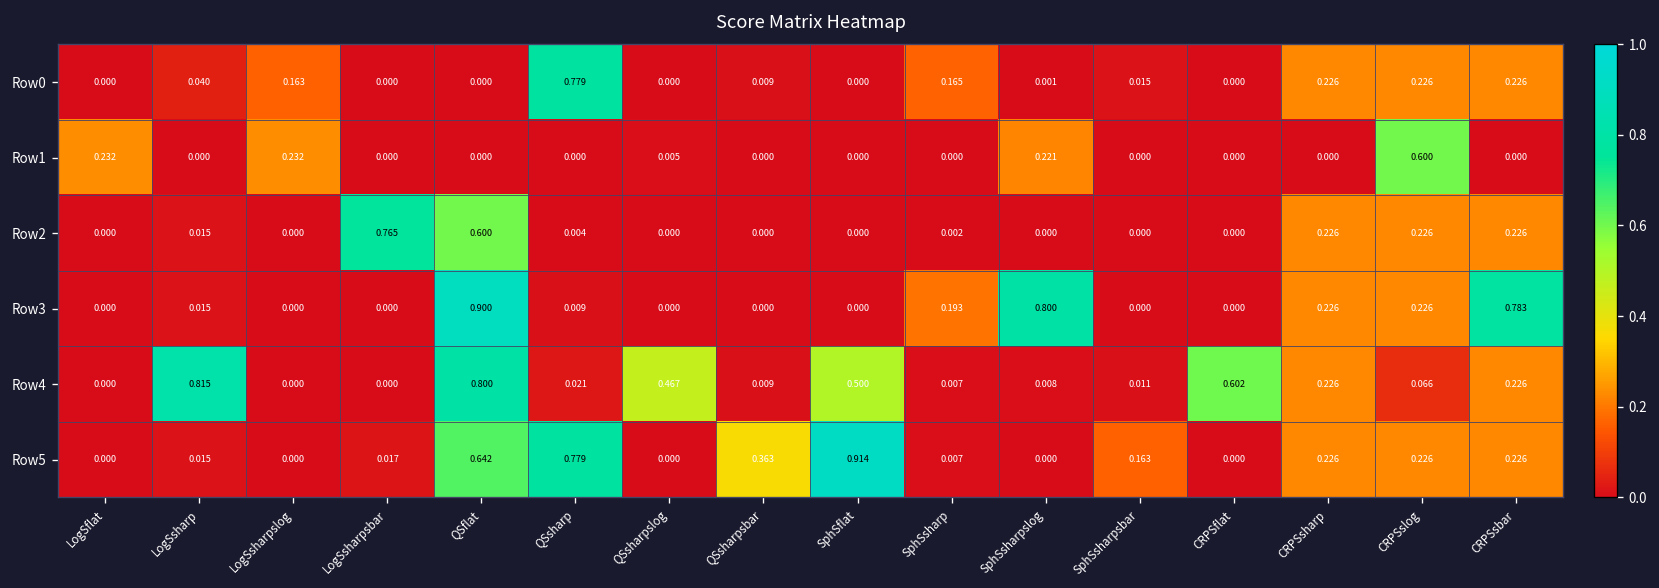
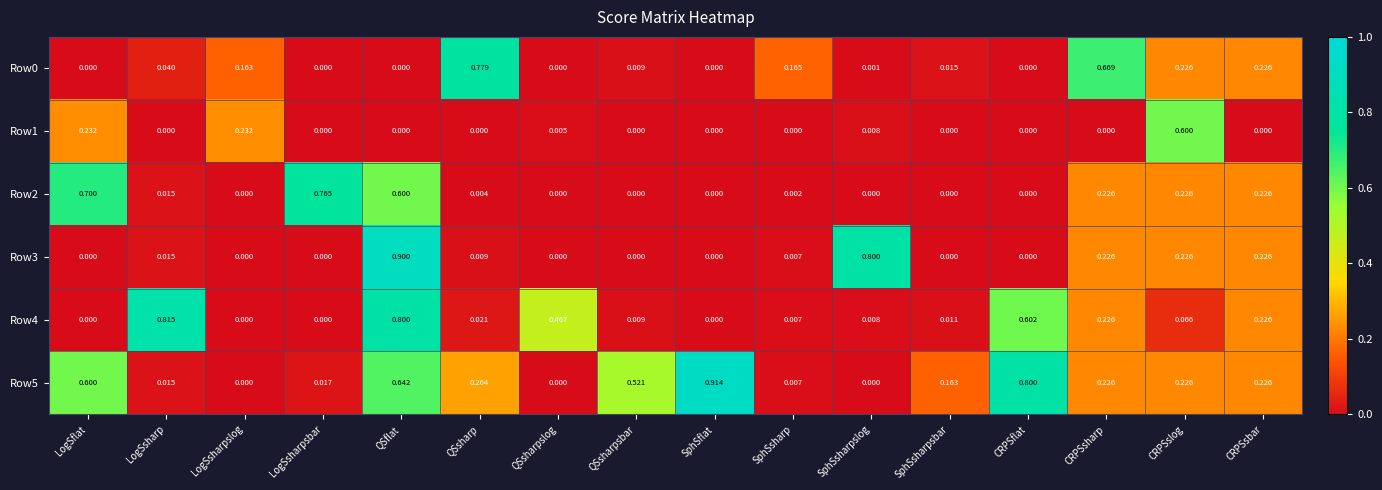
Row0, CRPSsharp: 0.226 -> 0.669
Row1, SphSsharpslog: 0.221 -> 0.008
Row2, LogSflat: 0.000 -> 0.700
Row3, SphSsharp: 0.193 -> 0.007
Row3, CRPSsbar: 0.783 -> 0.226
Row4, SphSflat: 0.500 -> 0.000
Row5, LogSflat: 0.000 -> 0.600
Row5, QSsharp: 0.779 -> 0.264
Row5, QSsharpsbar: 0.363 -> 0.521
Row5, CRPSflat: 0.000 -> 0.800
